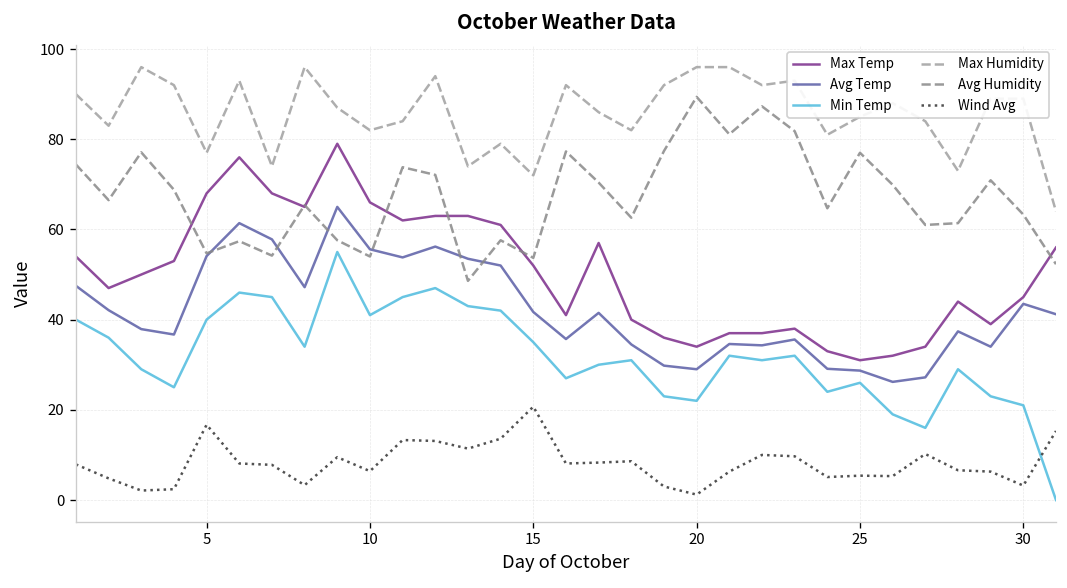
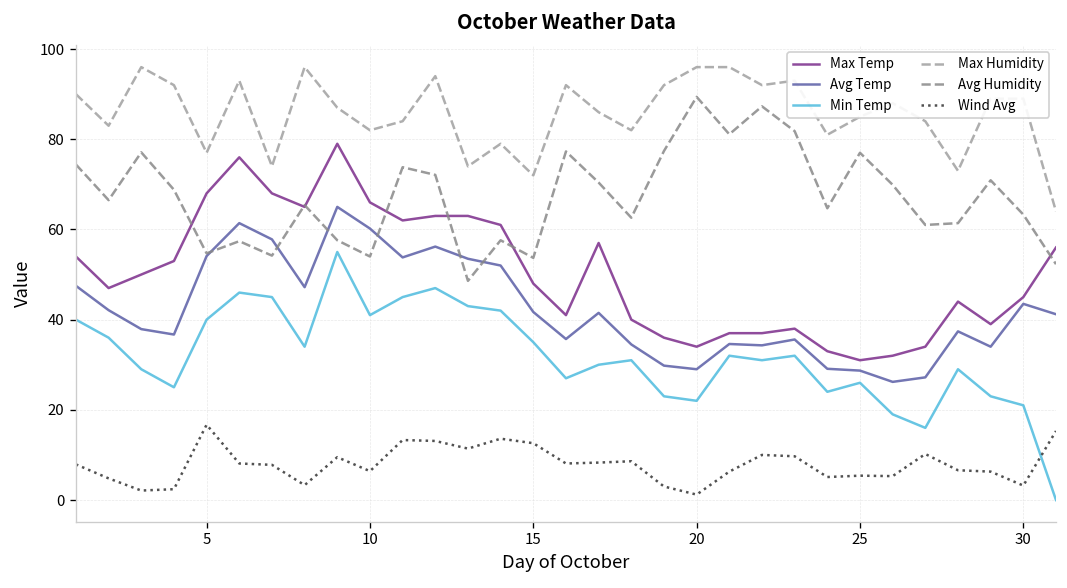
Avg Temp, 10: 56 -> 60
Max Temp, 15: 52 -> 48
Wind Avg, 15: 21 -> 13
